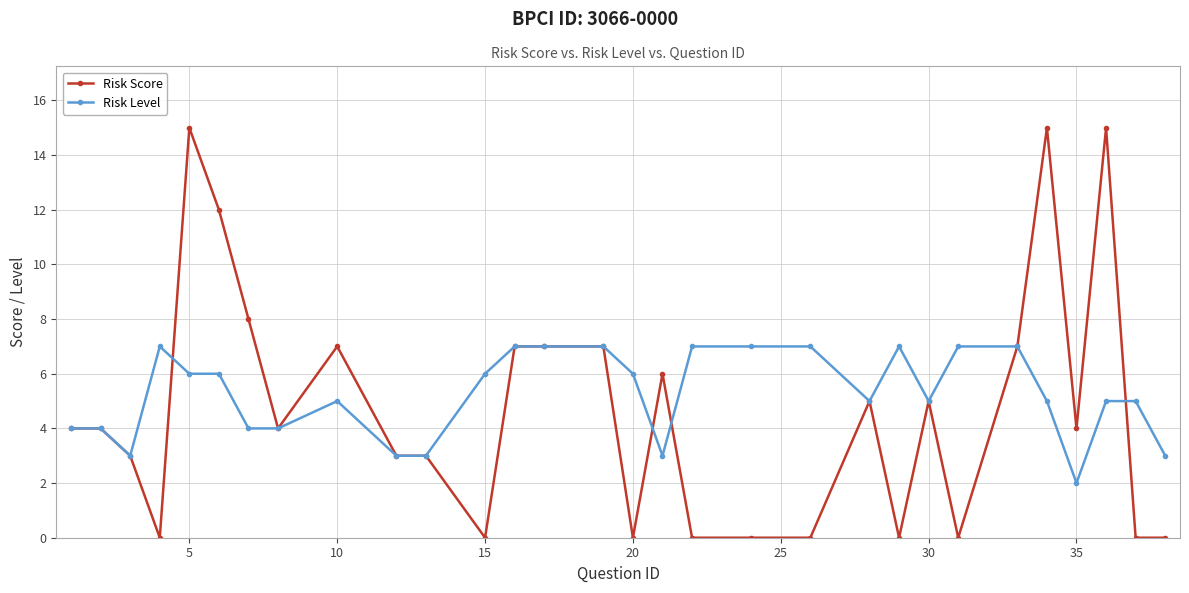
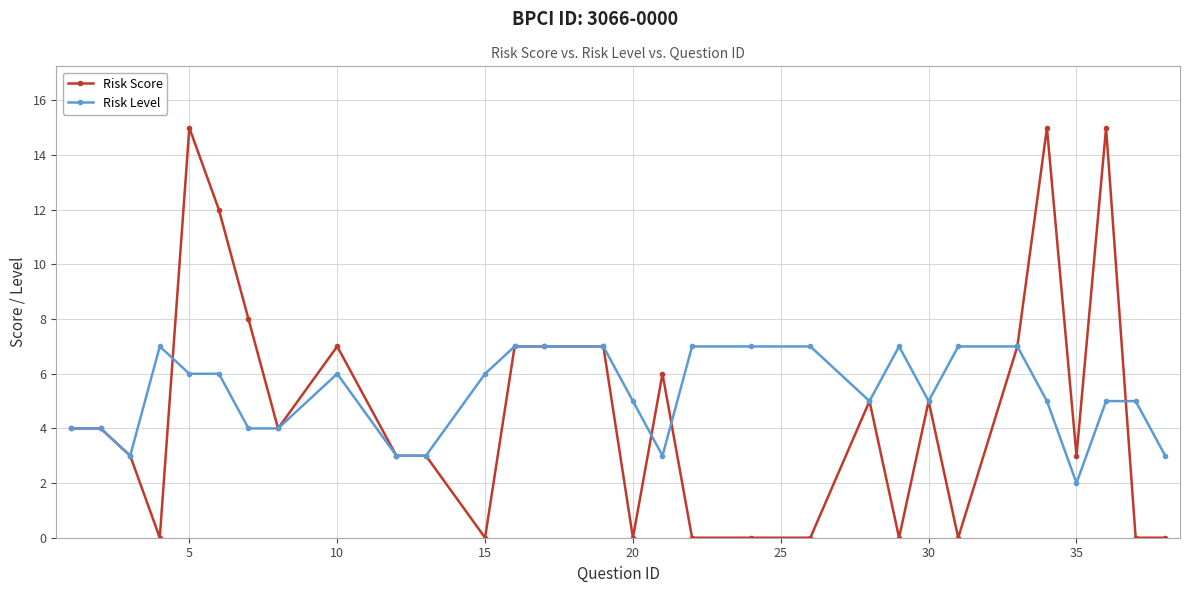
Risk Level, 10: 5 -> 6
Risk Level, 20: 6 -> 5
Risk Score, 35: 4 -> 3
